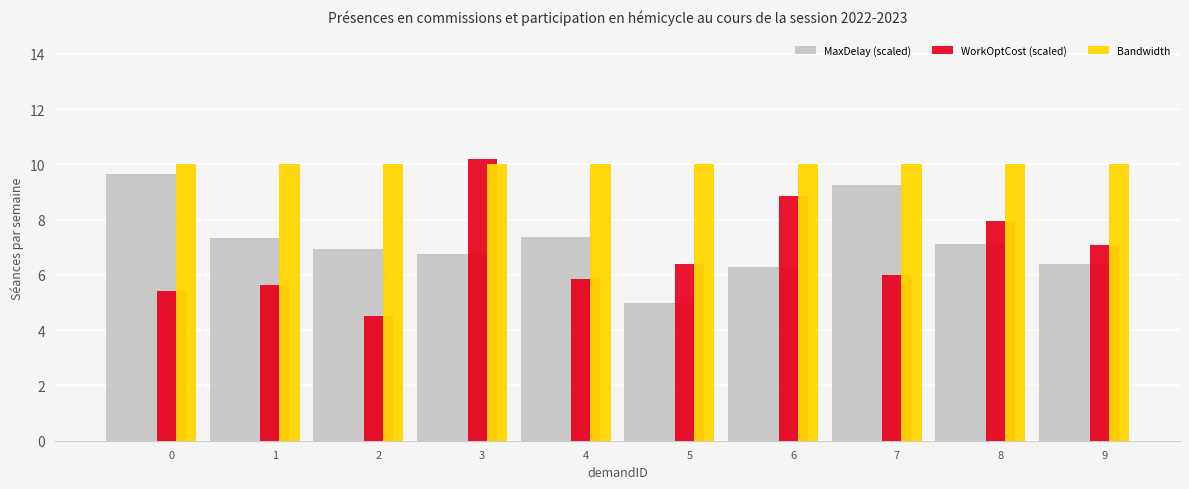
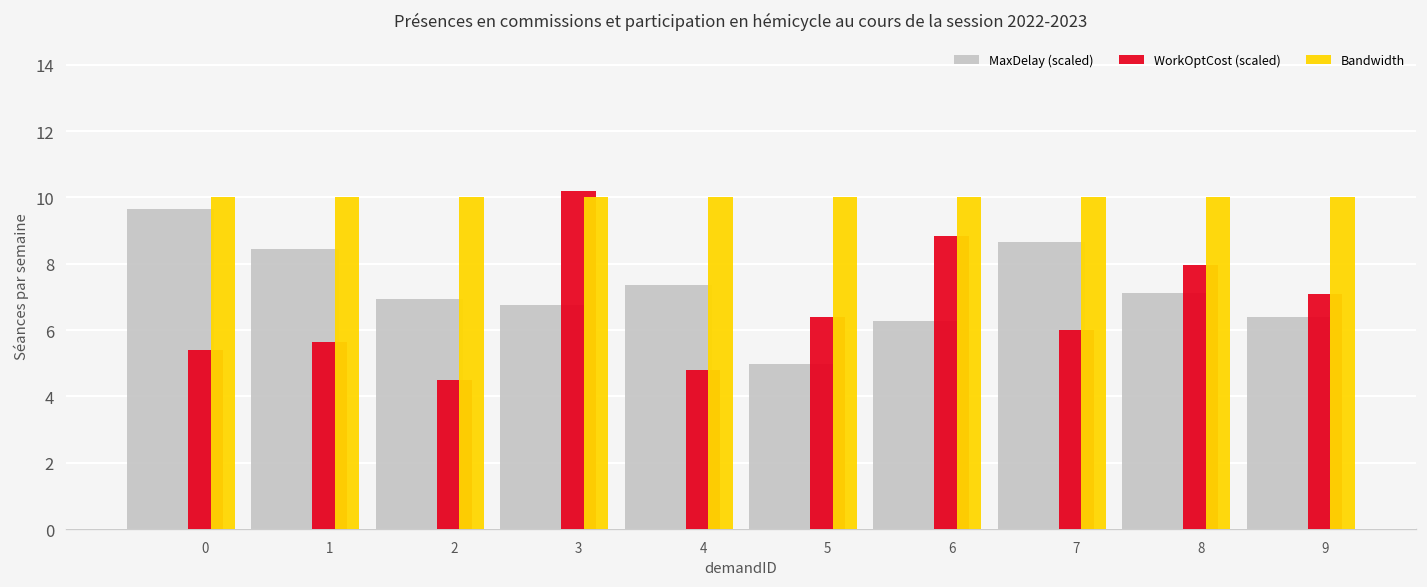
MaxDelay (scaled), 1: 7.3 -> 8.4
WorkOptCost (scaled), 4: 5.9 -> 4.8
MaxDelay (scaled), 7: 9.2 -> 8.7
